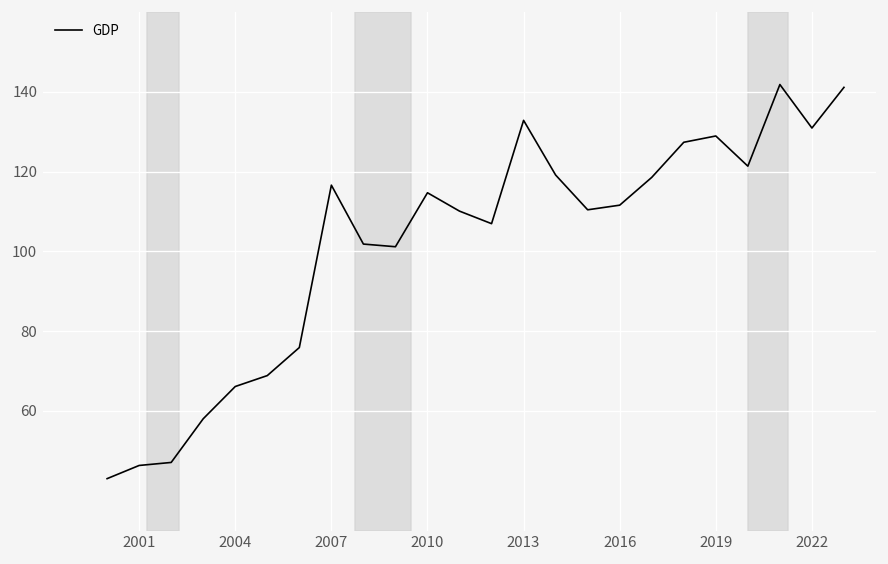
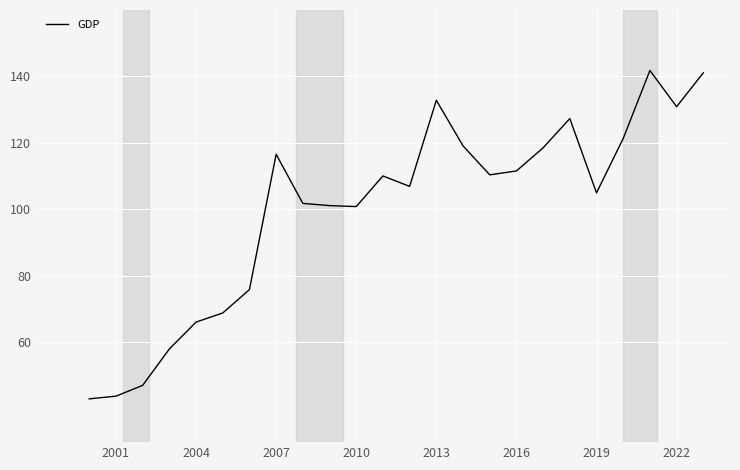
2001: 46 -> 44
2010: 115 -> 101
2019: 129 -> 105
